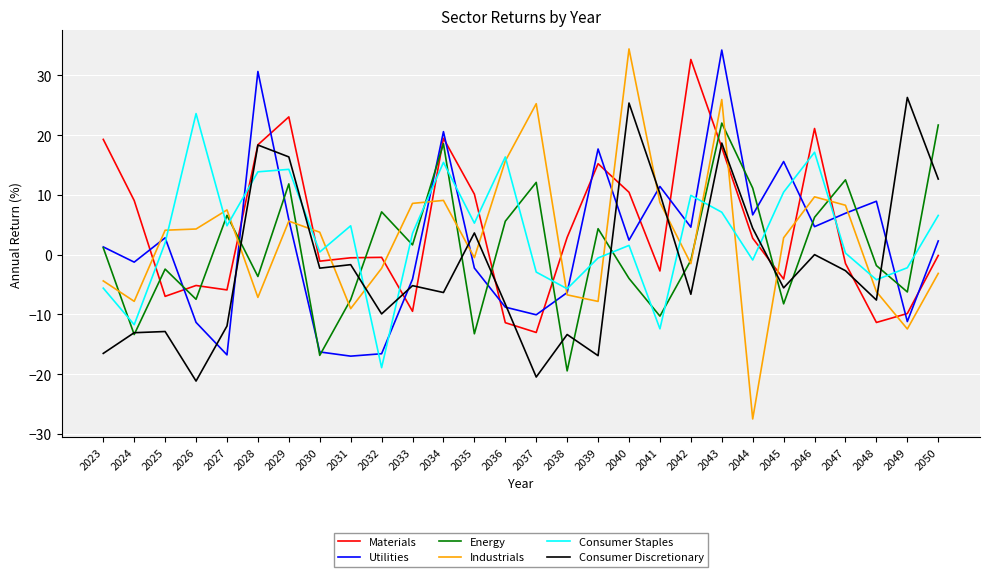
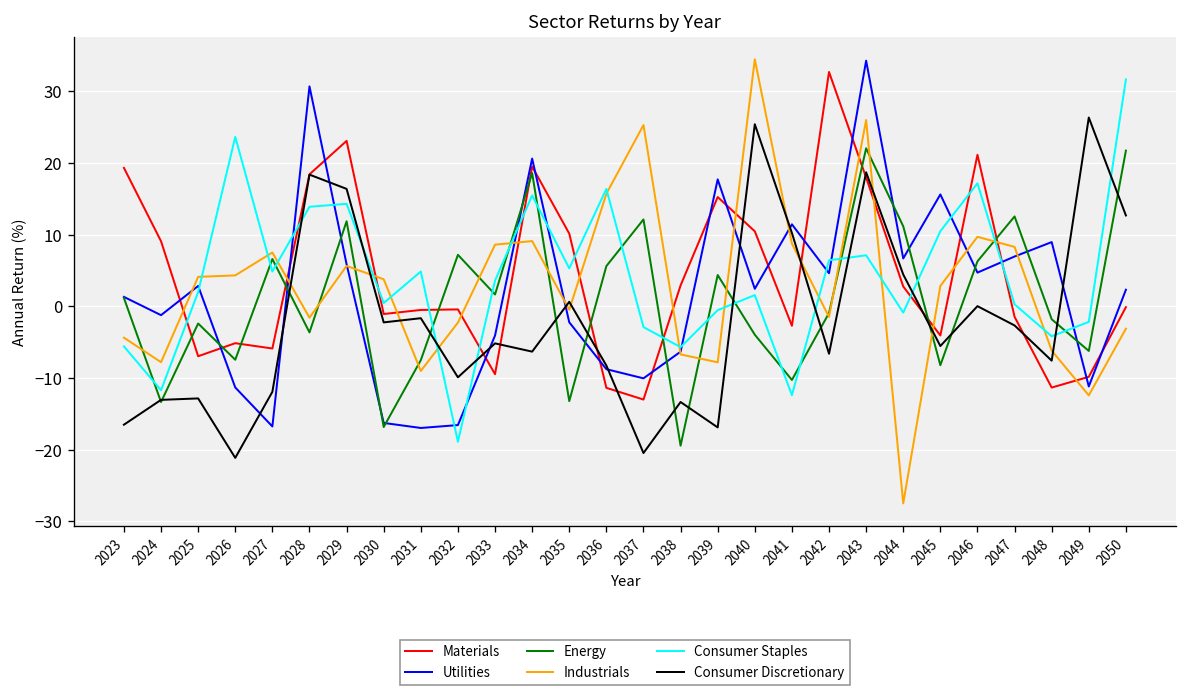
Industrials, 2028: -7 -> -2
Consumer Discretionary, 2035: 4 -> 1
Consumer Staples, 2042: 10 -> 6
Consumer Staples, 2050: 7 -> 32
